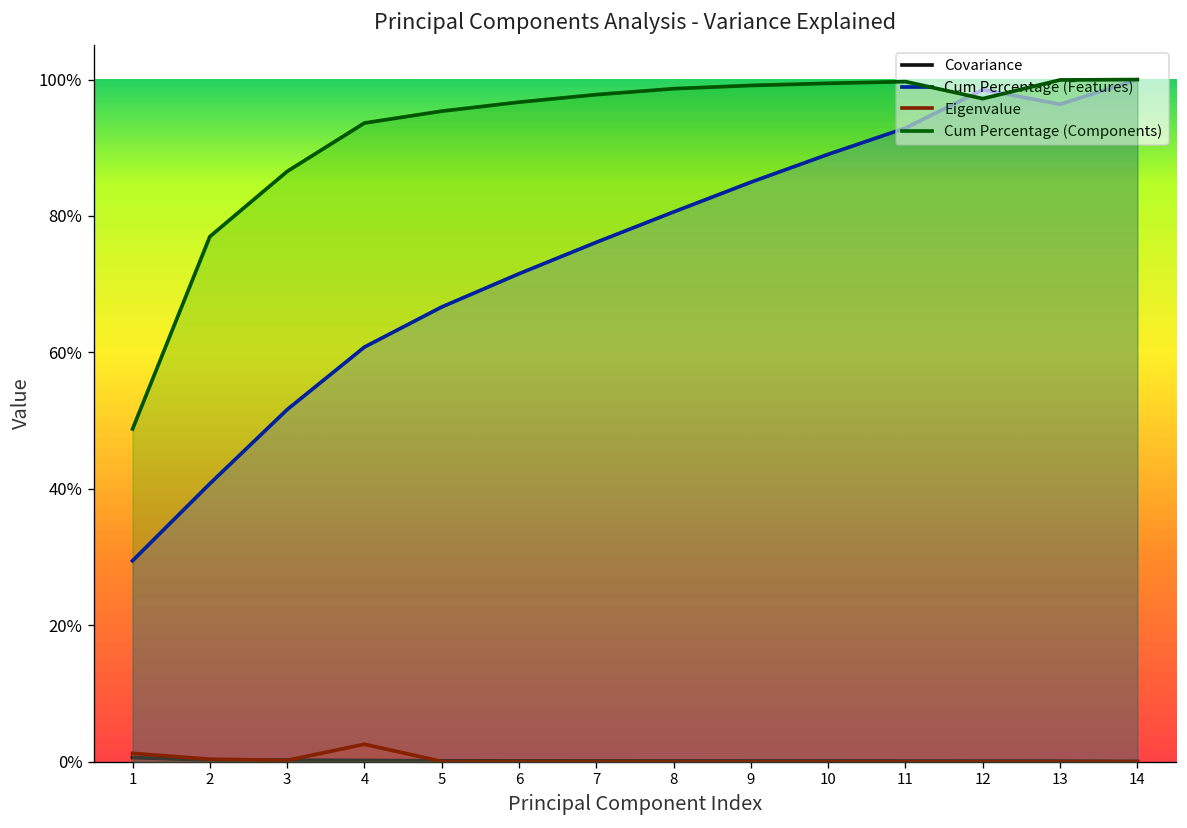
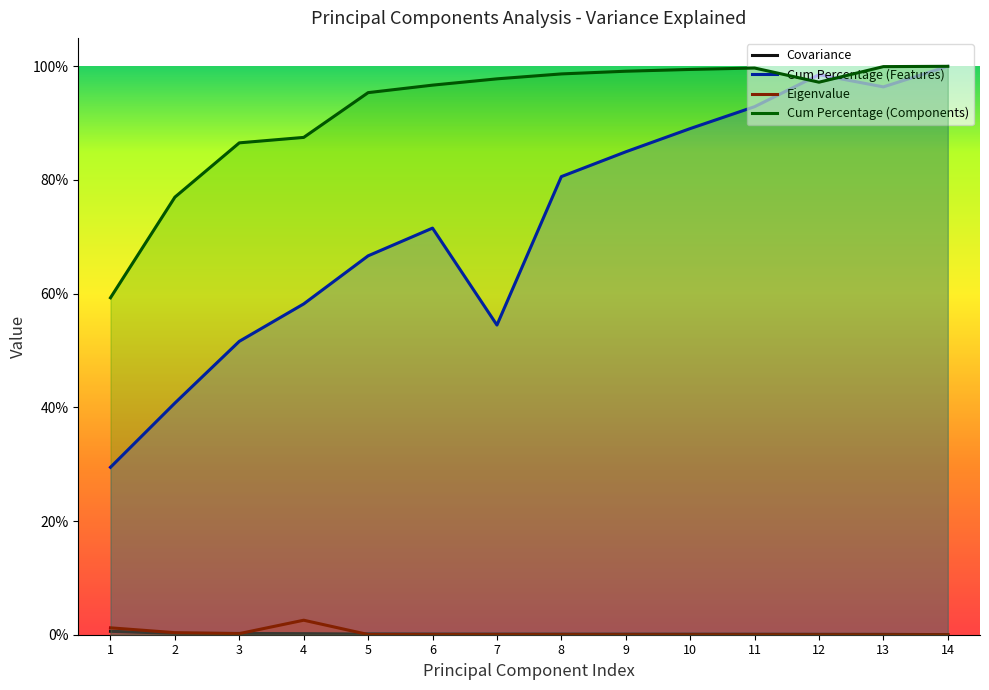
Cum Percentage (Components), 1: 49% -> 59%
Cum Percentage (Features), 4: 61% -> 58%
Cum Percentage (Components), 4: 94% -> 87%
Cum Percentage (Features), 7: 76% -> 54%
